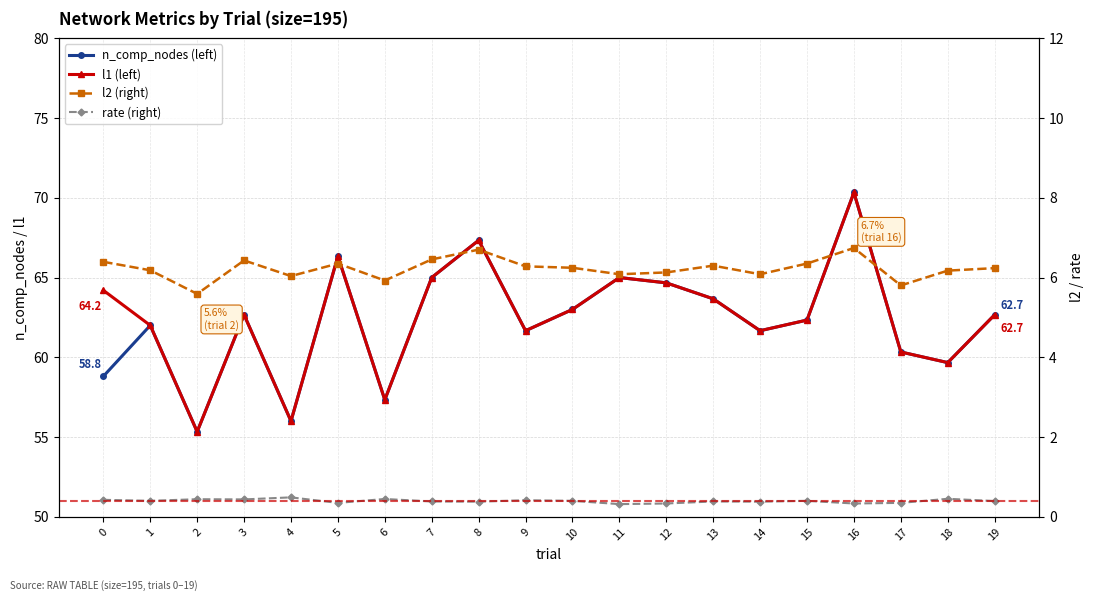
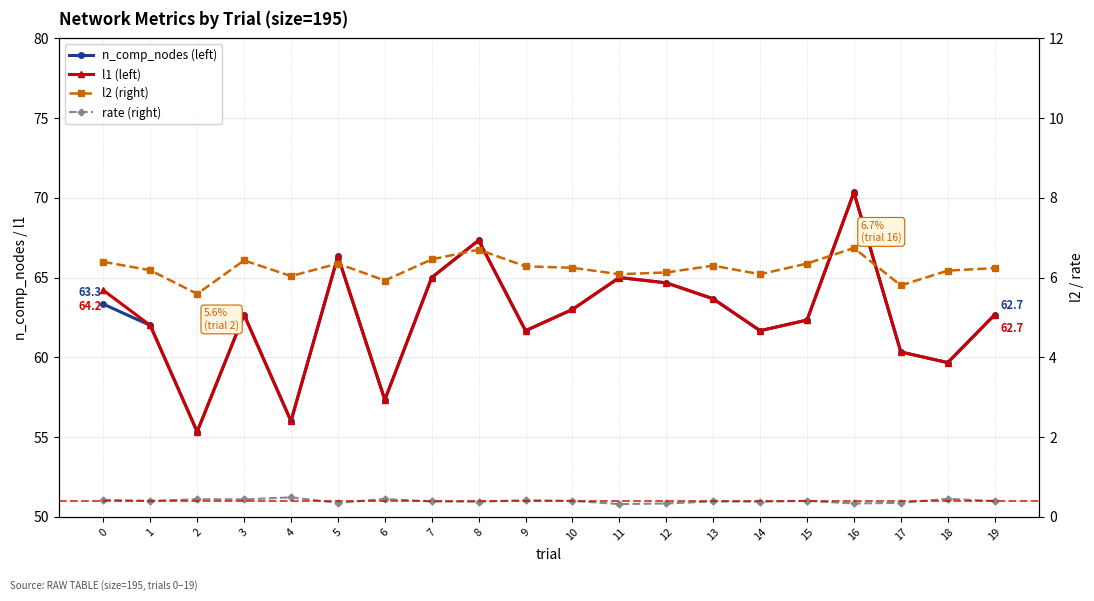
n_comp_nodes (left), 0: 58.8 -> 63.3
